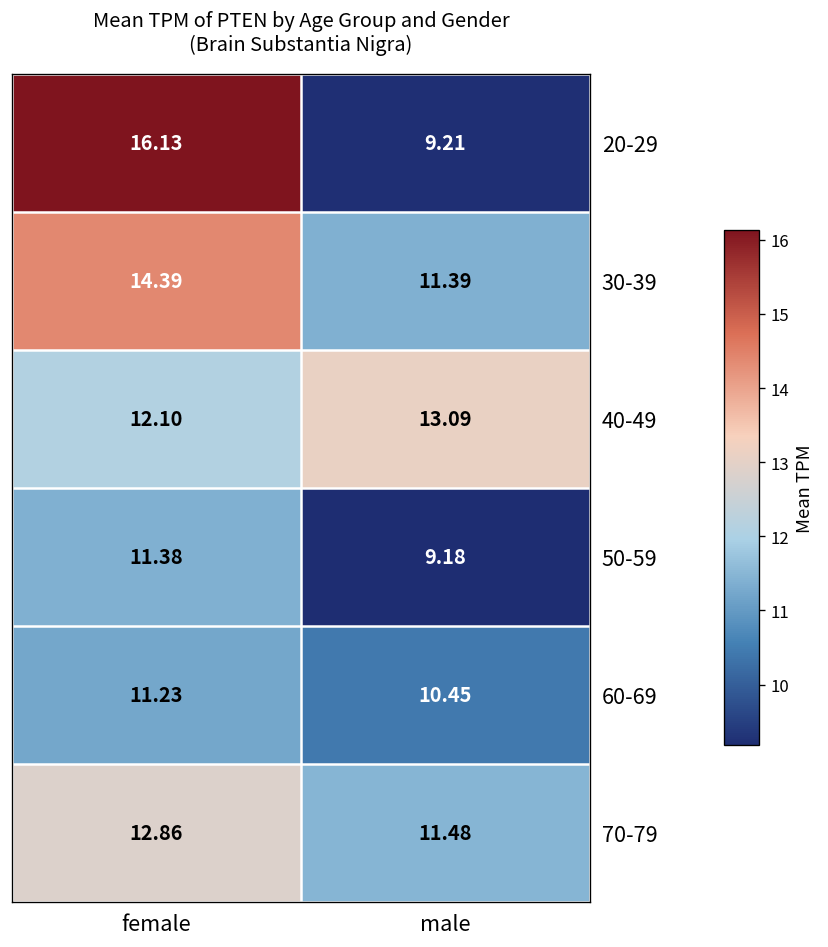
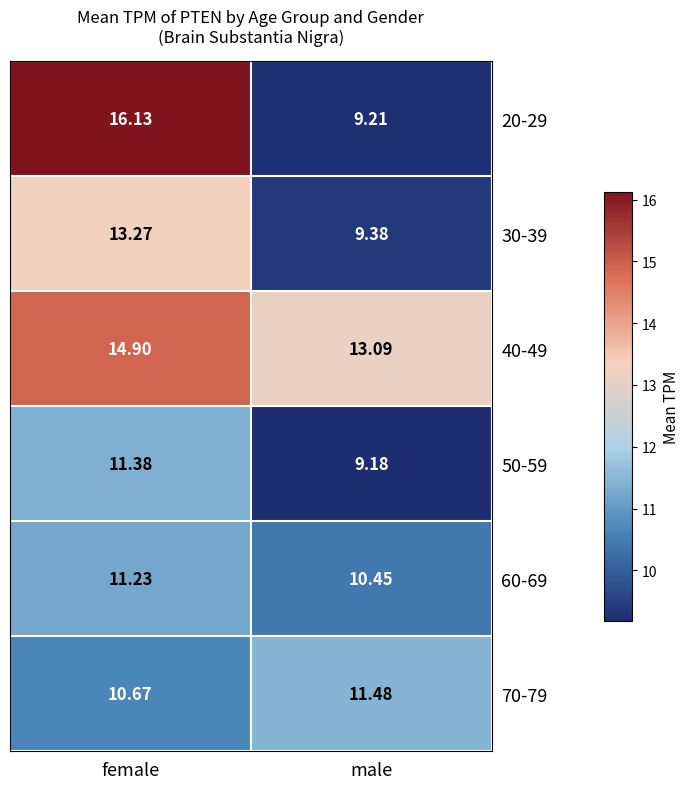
30-39, female: 14.39 -> 13.27
30-39, male: 11.39 -> 9.38
40-49, female: 12.10 -> 14.90
70-79, female: 12.86 -> 10.67
